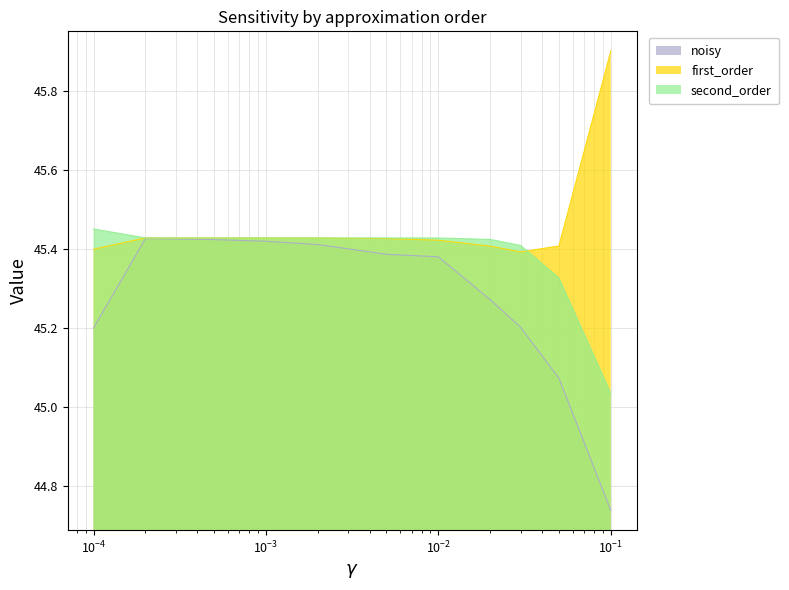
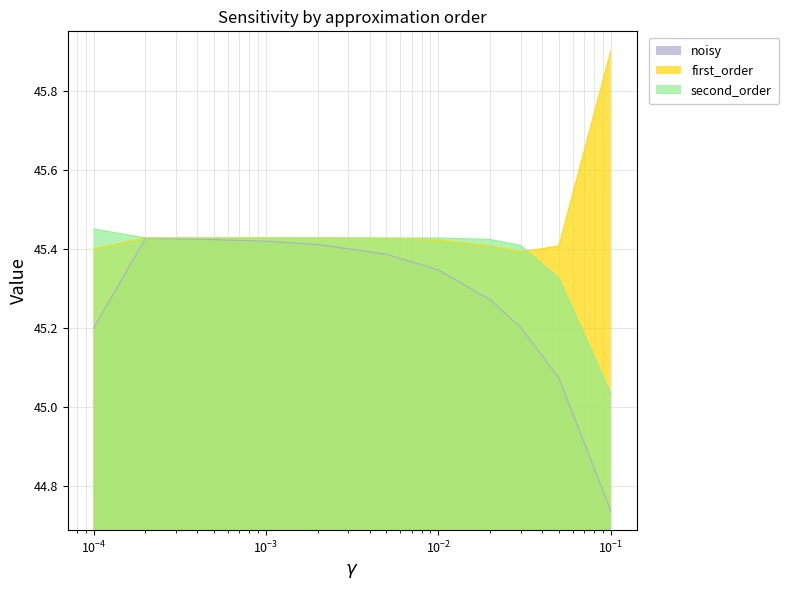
noisy, 10^-2: 45.38 -> 45.35
